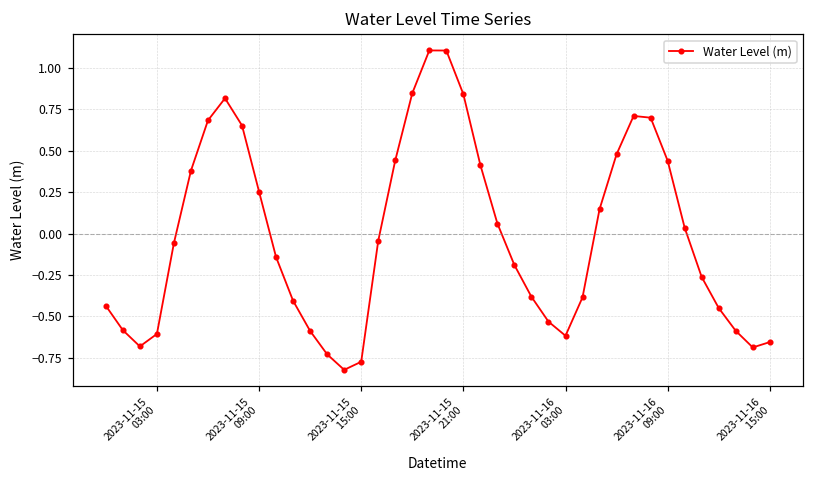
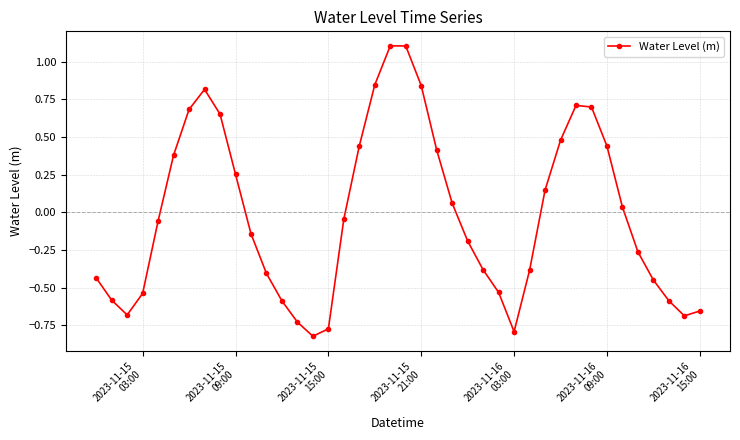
2023-11-15 03:00: -0.61 -> -0.54
2023-11-16 03:00: -0.62 -> -0.79
